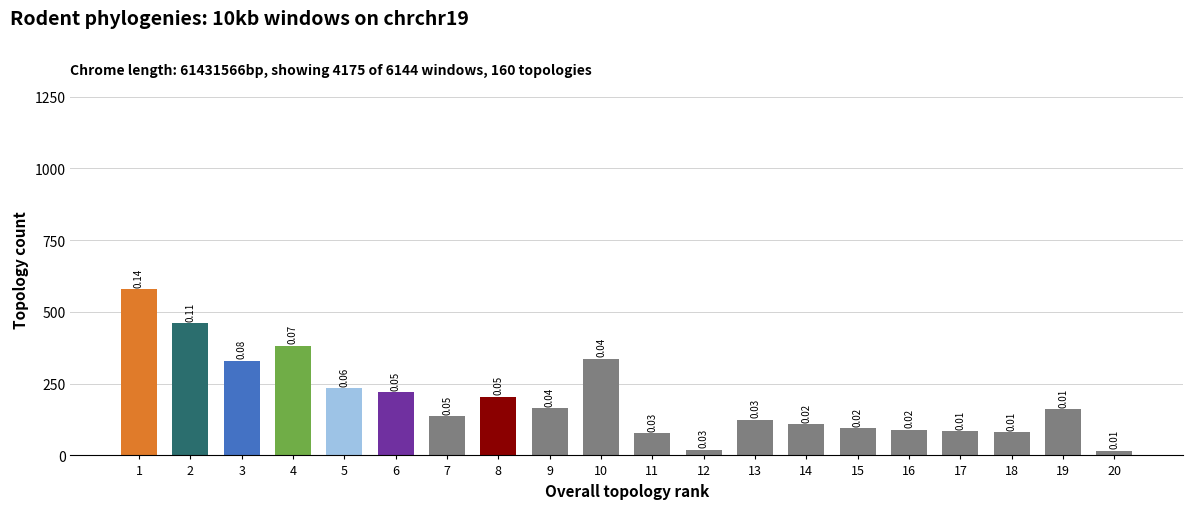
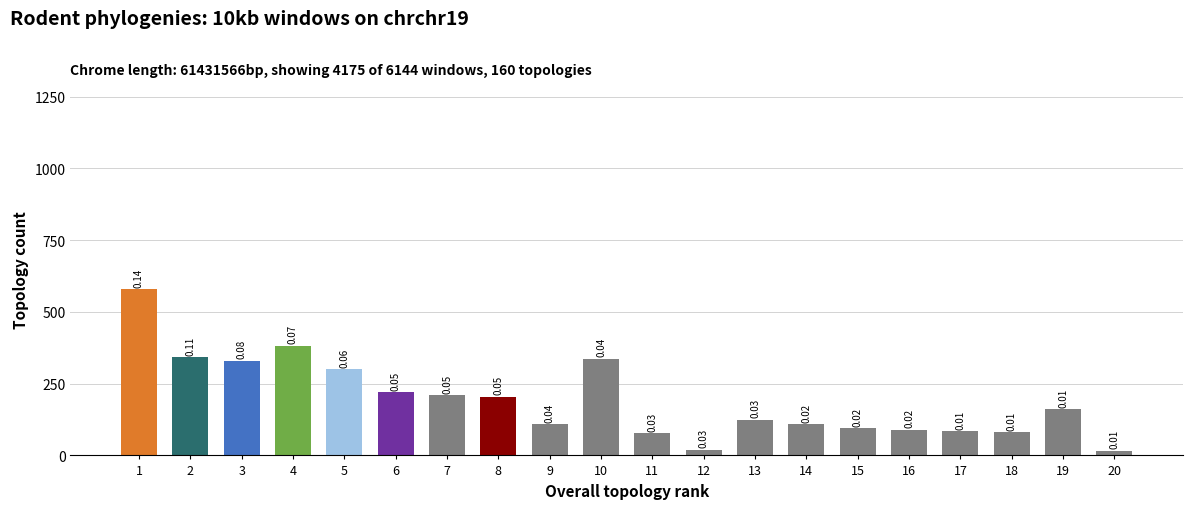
2: 460 -> 340
5: 240 -> 300
7: 140 -> 210
9: 170 -> 110
